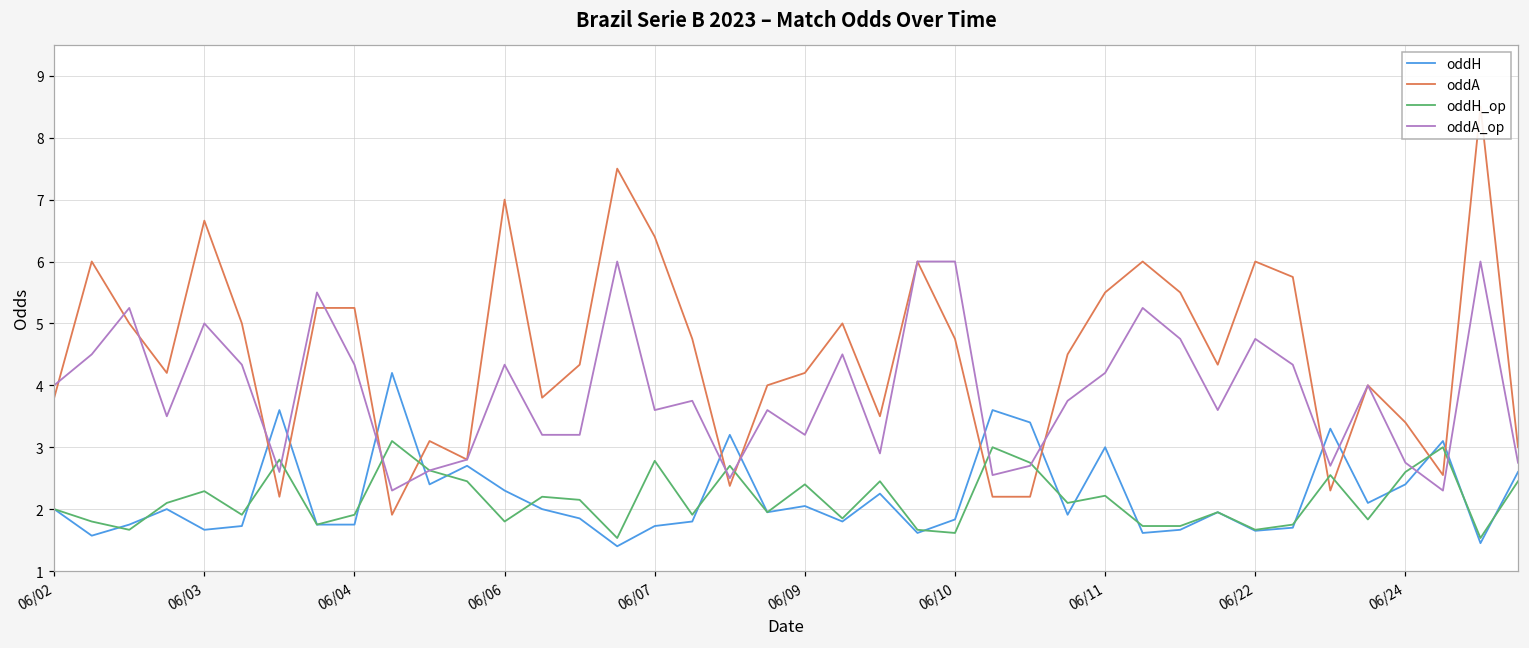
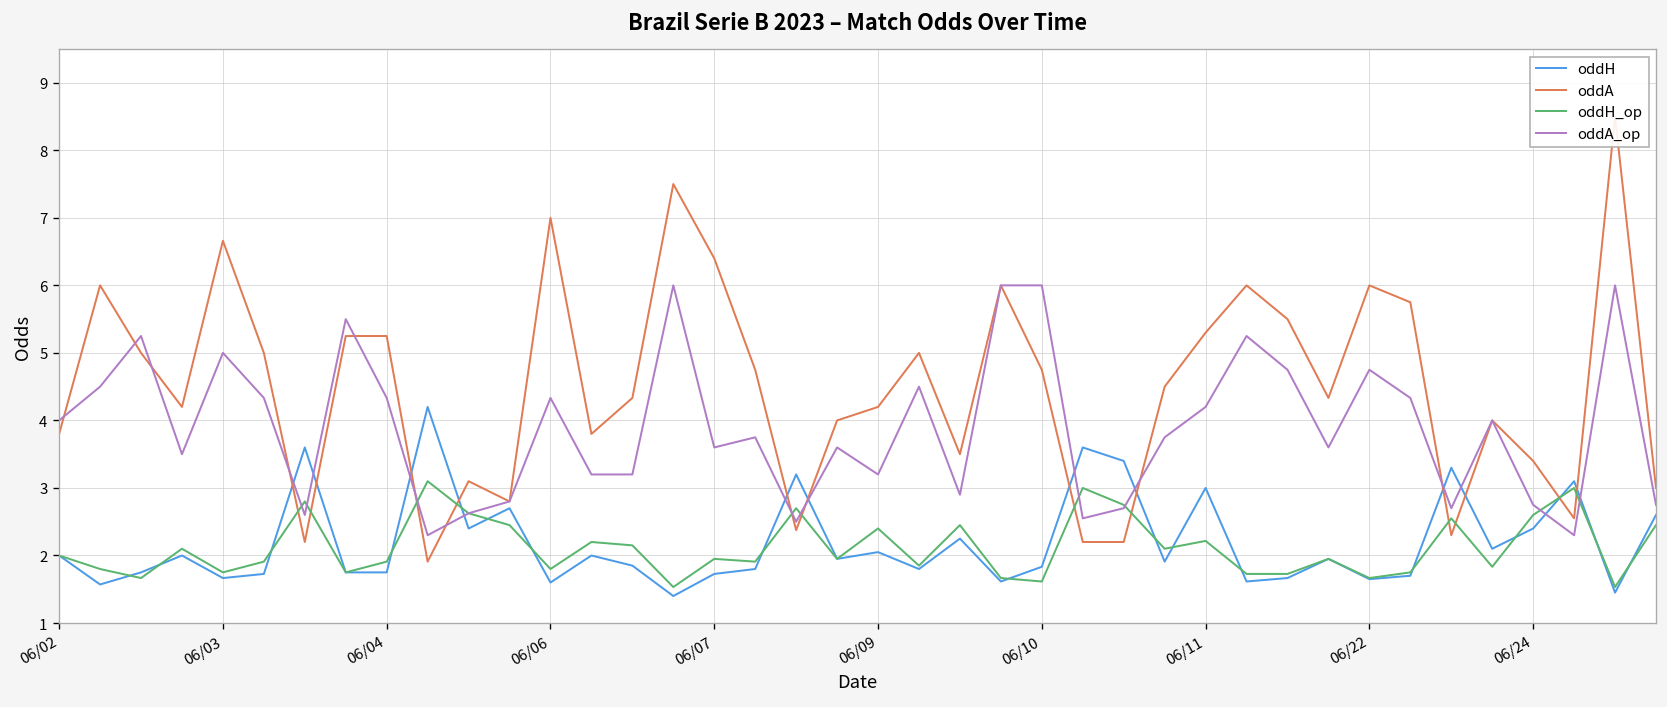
oddH_op, 06/03: 2.3 -> 1.8
oddH, 06/06: 2.3 -> 1.6
oddH_op, 06/07: 2.8 -> 2.0
oddA, 06/11: 5.5 -> 5.3
